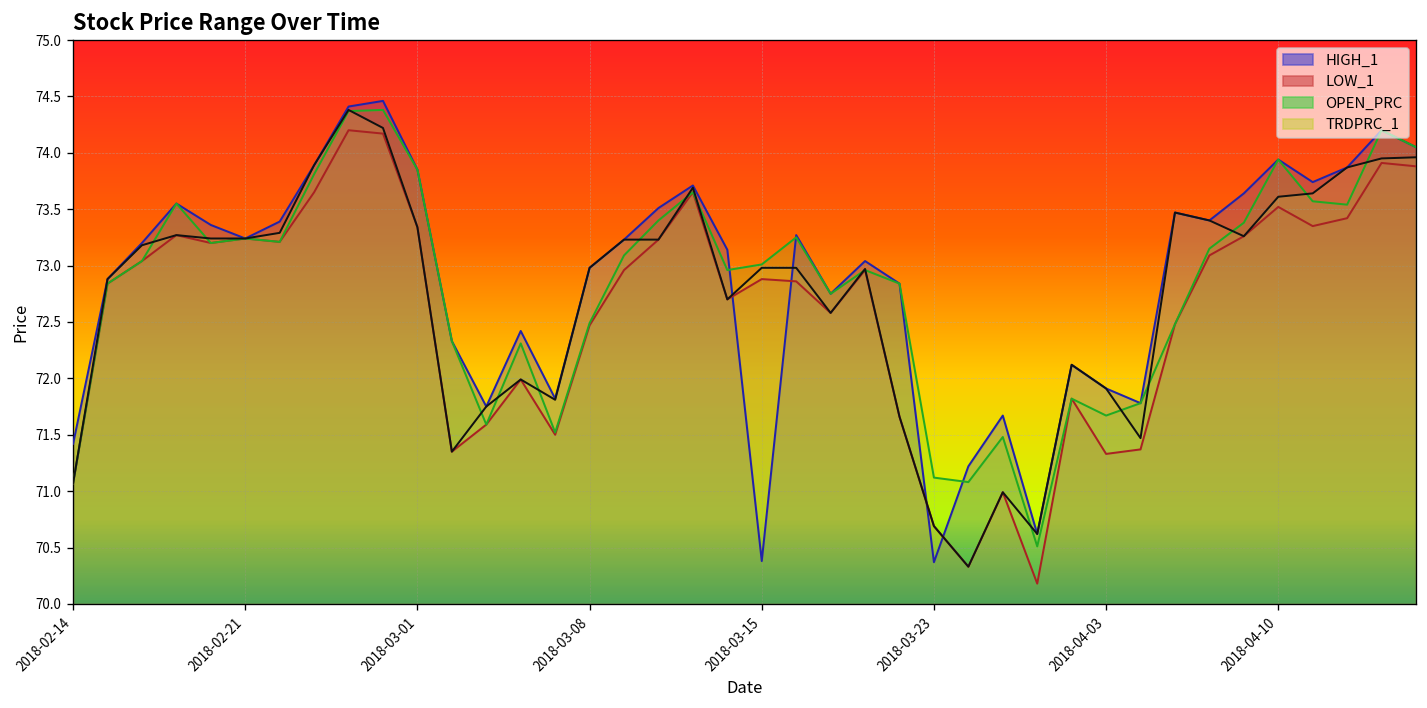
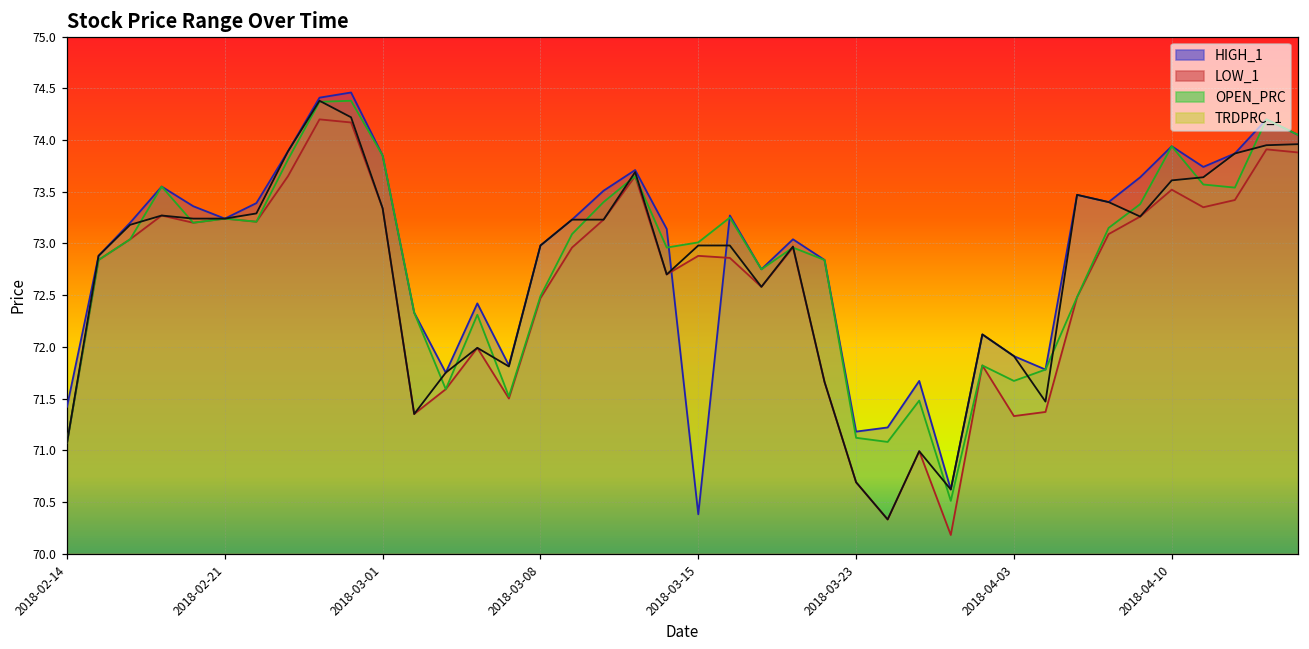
HIGH_1, 2018-03-23: 70.4 -> 71.2
